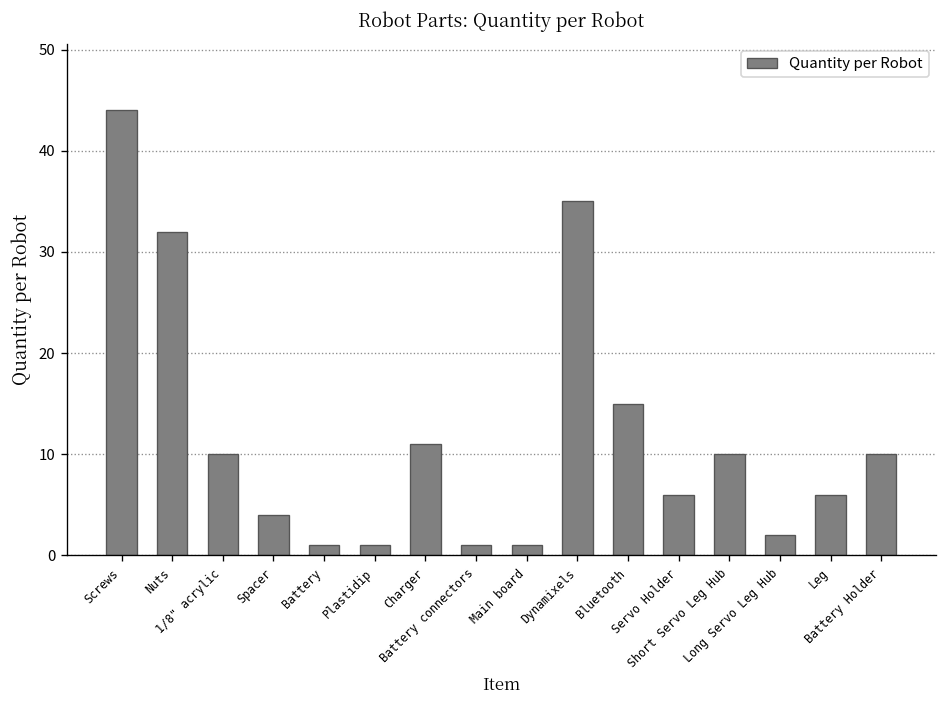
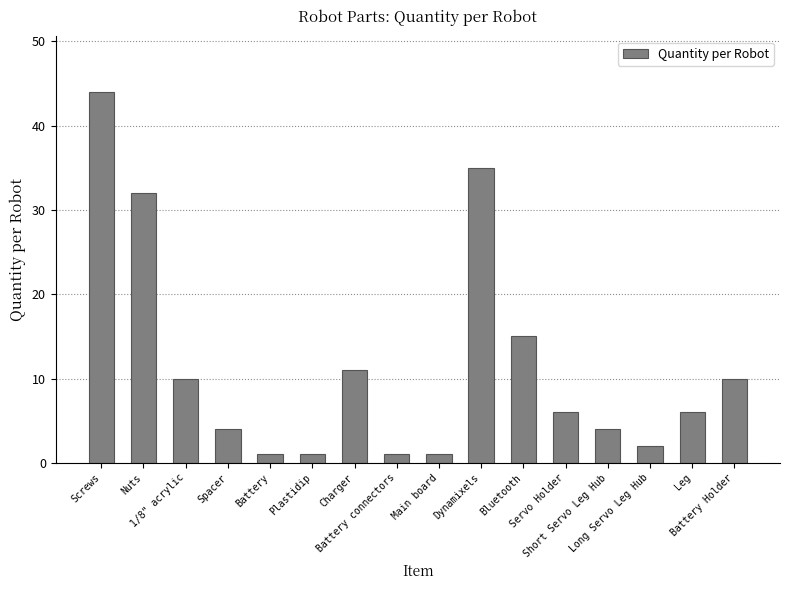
Short Servo Leg Hub: 10 -> 4
